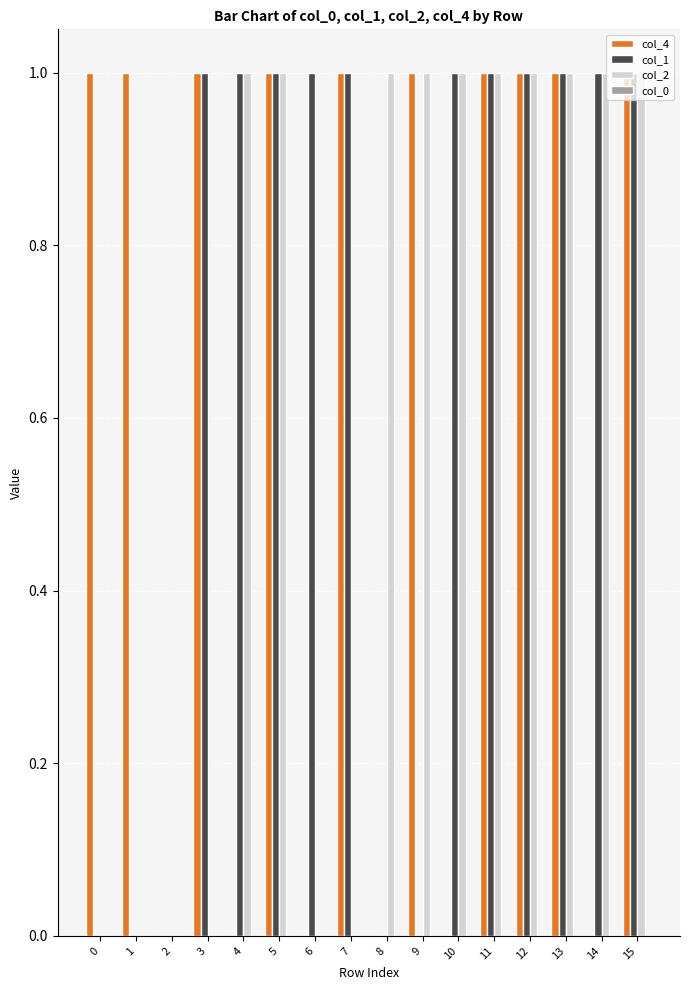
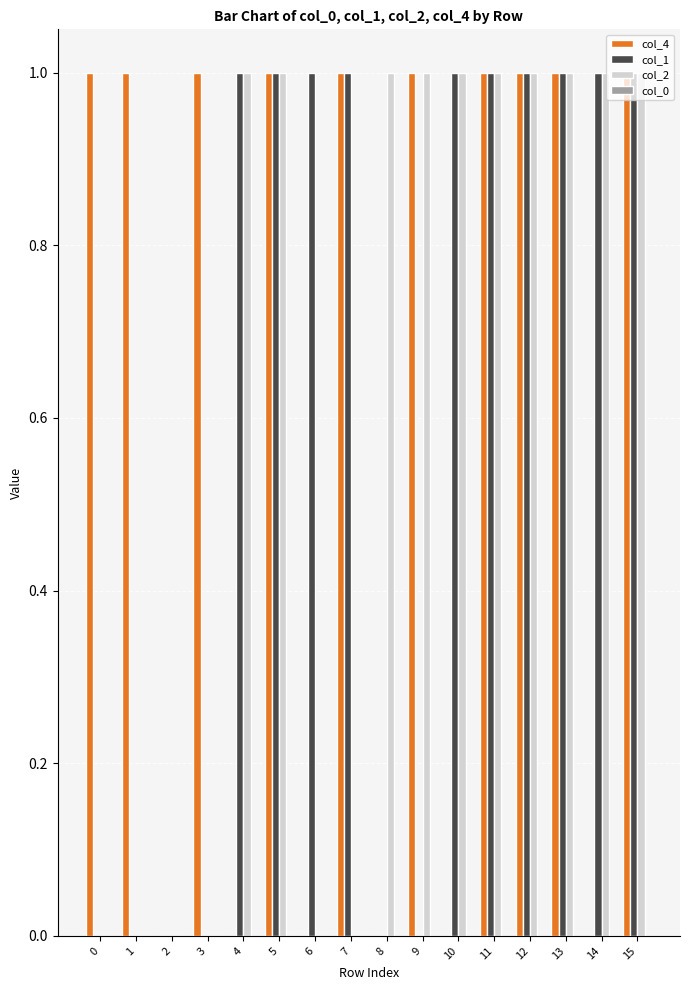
col_1, 3: 1 -> 0
